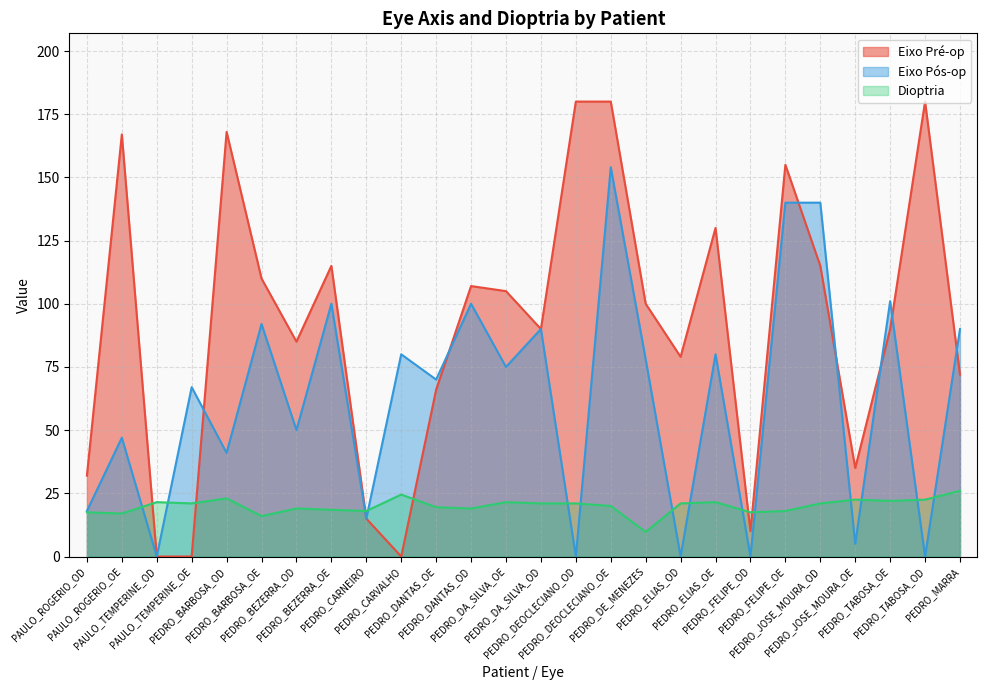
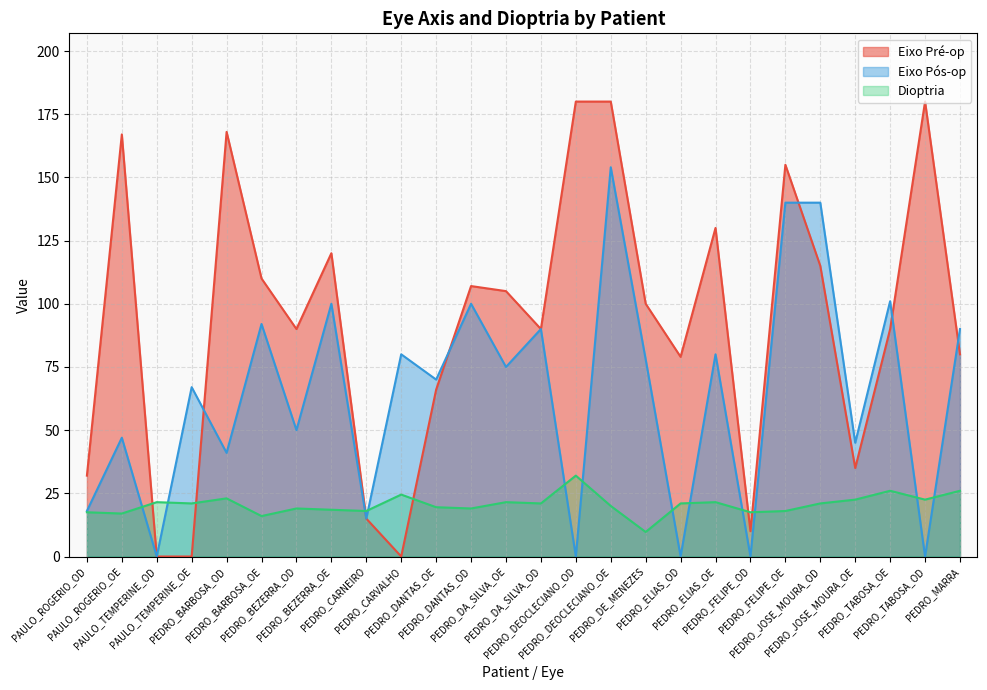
Eixo Pré-op, PEDRO_BEZERRA_OD: 85 -> 90
Eixo Pré-op, PEDRO_BEZERRA_OE: 115 -> 120
Dioptria, PEDRO_DEOCLECIANO_OD: 21 -> 32
Eixo Pós-op, PEDRO_JOSE_MOURA_OE: 5 -> 45
Dioptria, PEDRO_TABOSA_OE: 22 -> 26
Eixo Pré-op, PEDRO_MARRA: 72 -> 80
